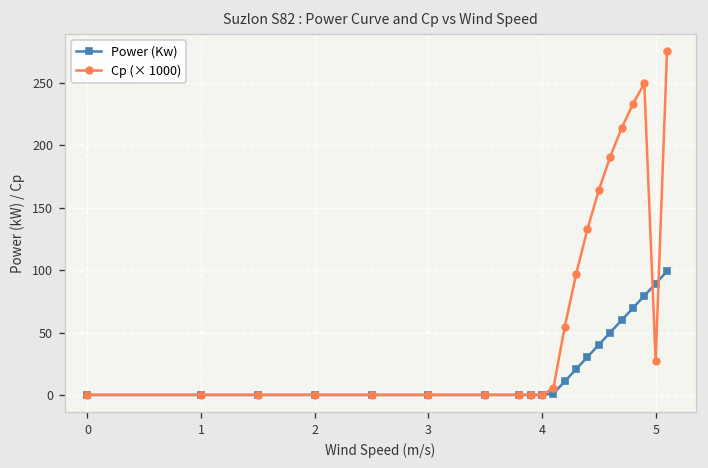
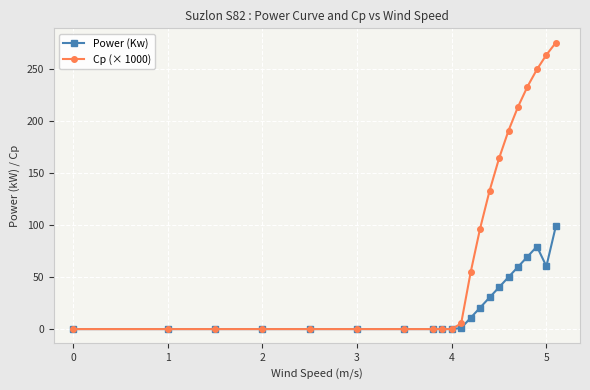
Power (Kw), 5: 89 -> 60
Cp (× 1000), 5: 27 -> 264
